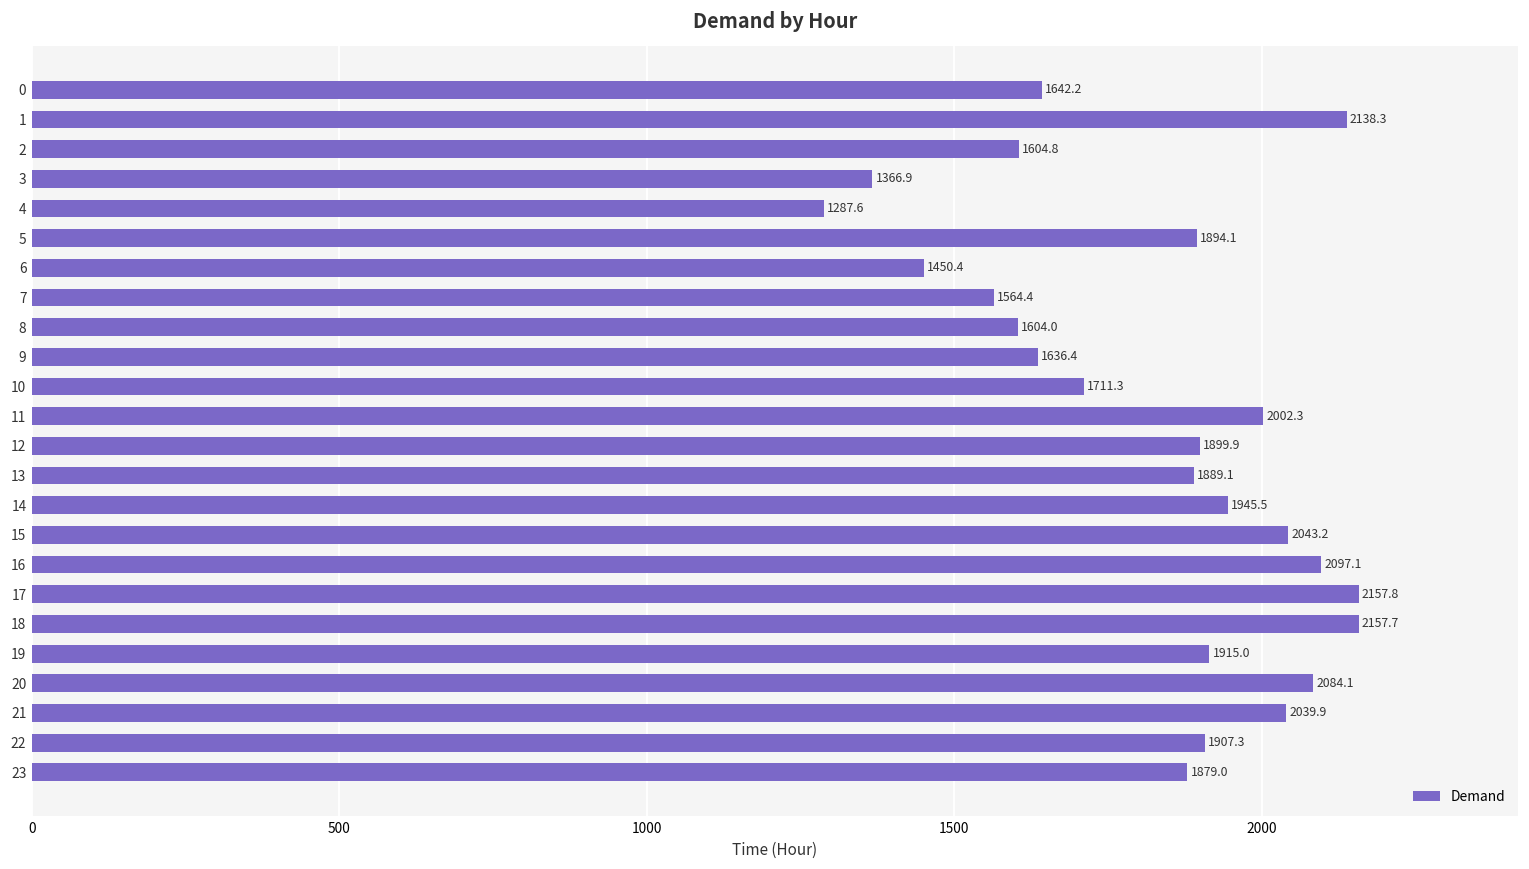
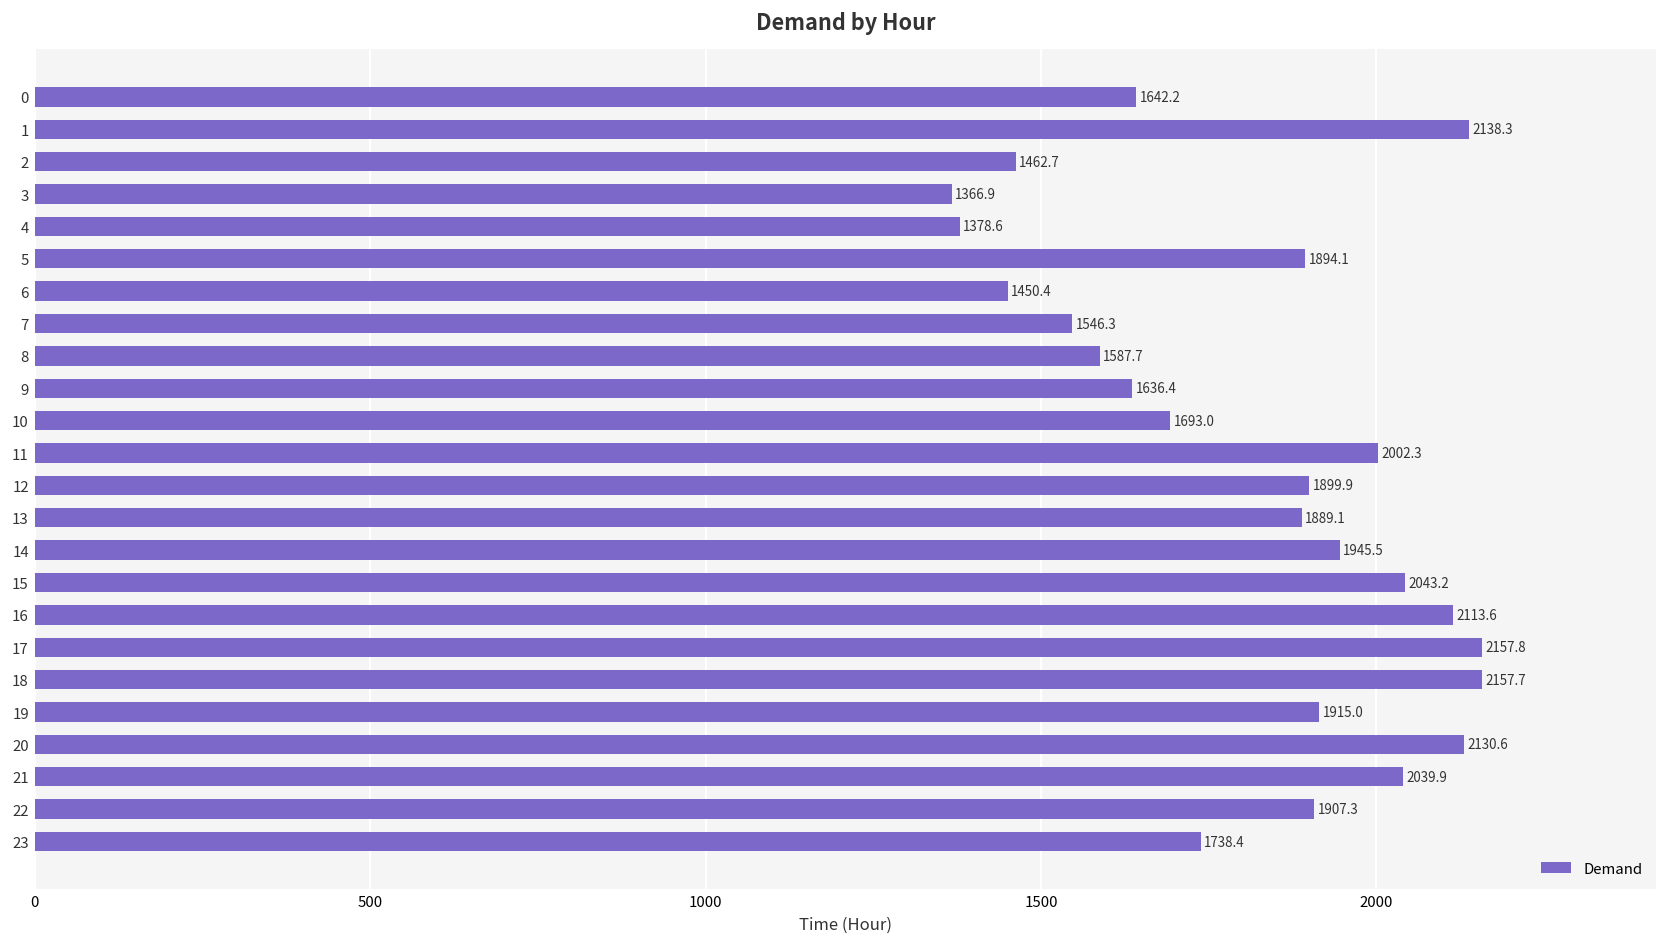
2: 1604.8 -> 1462.7
4: 1287.6 -> 1378.6
7: 1564.4 -> 1546.3
8: 1604.0 -> 1587.7
10: 1711.3 -> 1693.0
16: 2097.1 -> 2113.6
20: 2084.1 -> 2130.6
23: 1879.0 -> 1738.4
